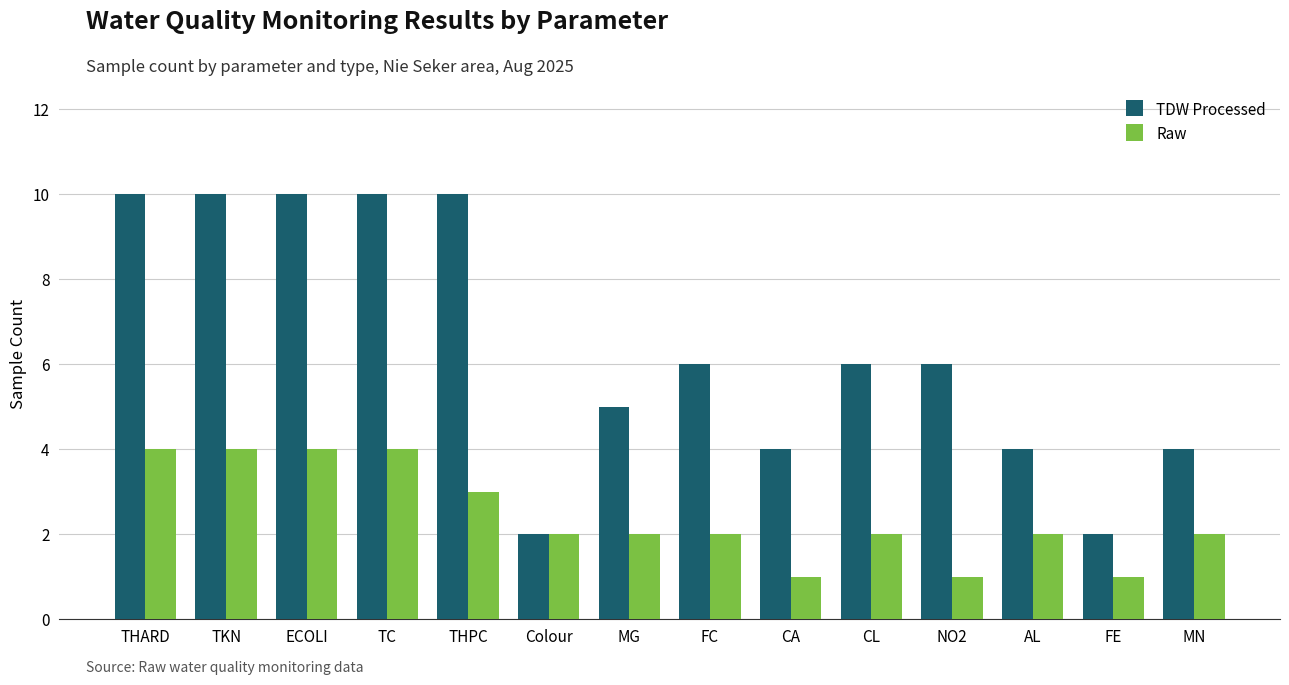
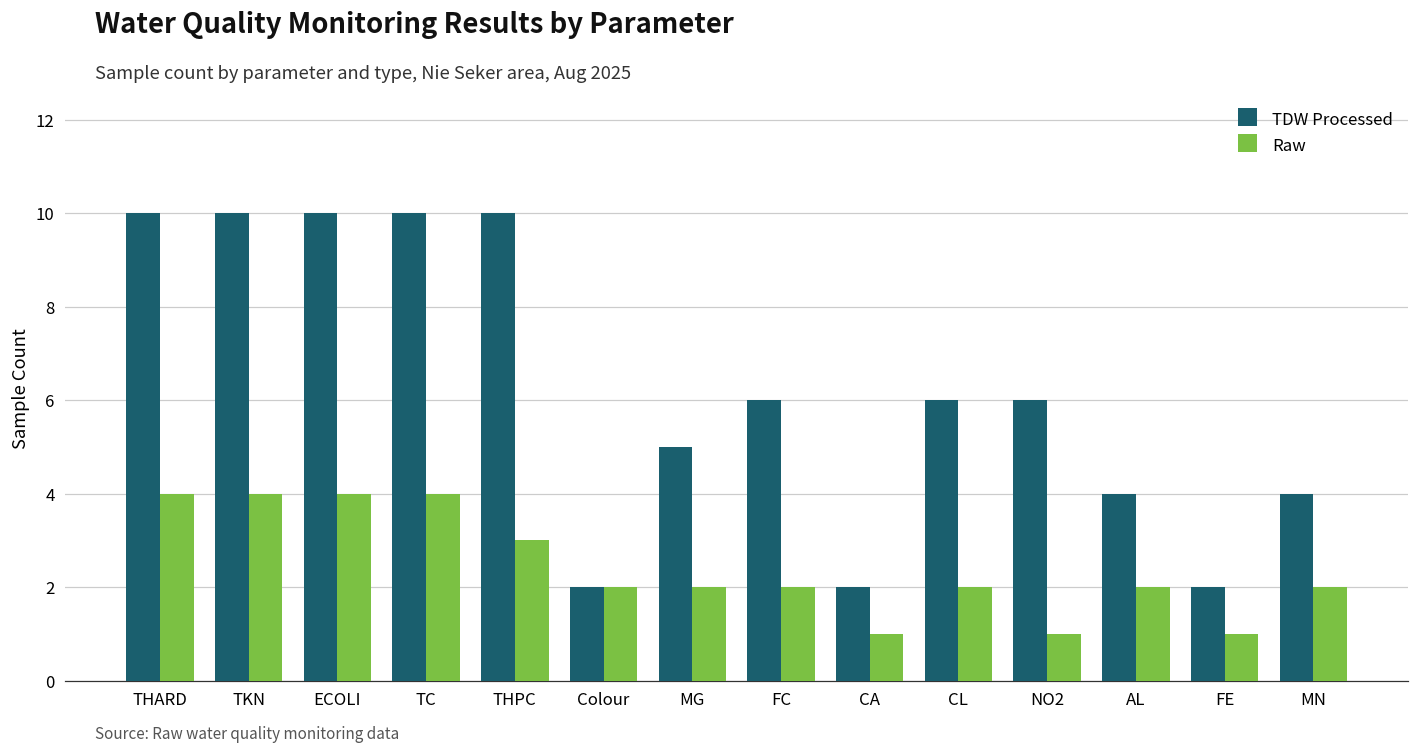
TDW Processed, CA: 4 -> 2
